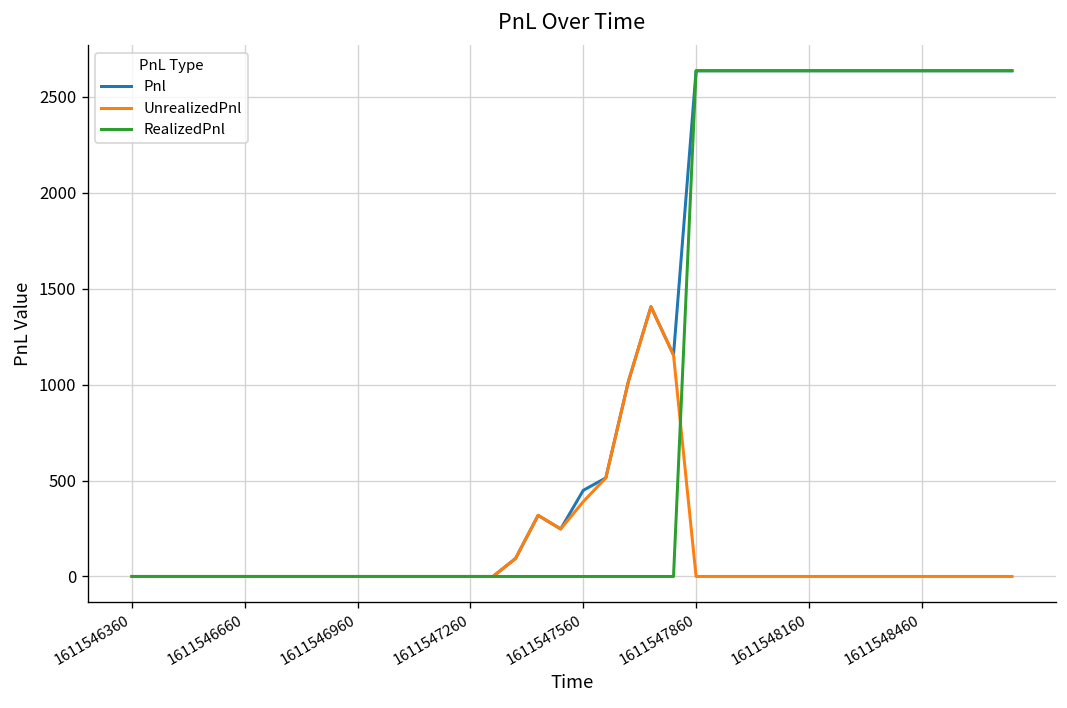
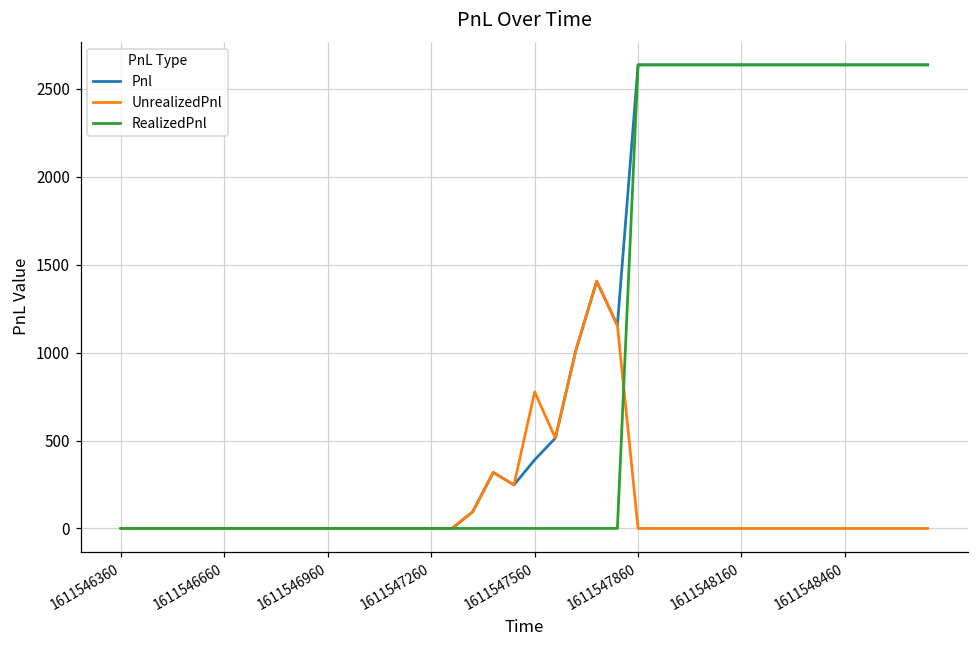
Pnl, 1611547560: 450 -> 390
UnrealizedPnl, 1611547560: 390 -> 780
